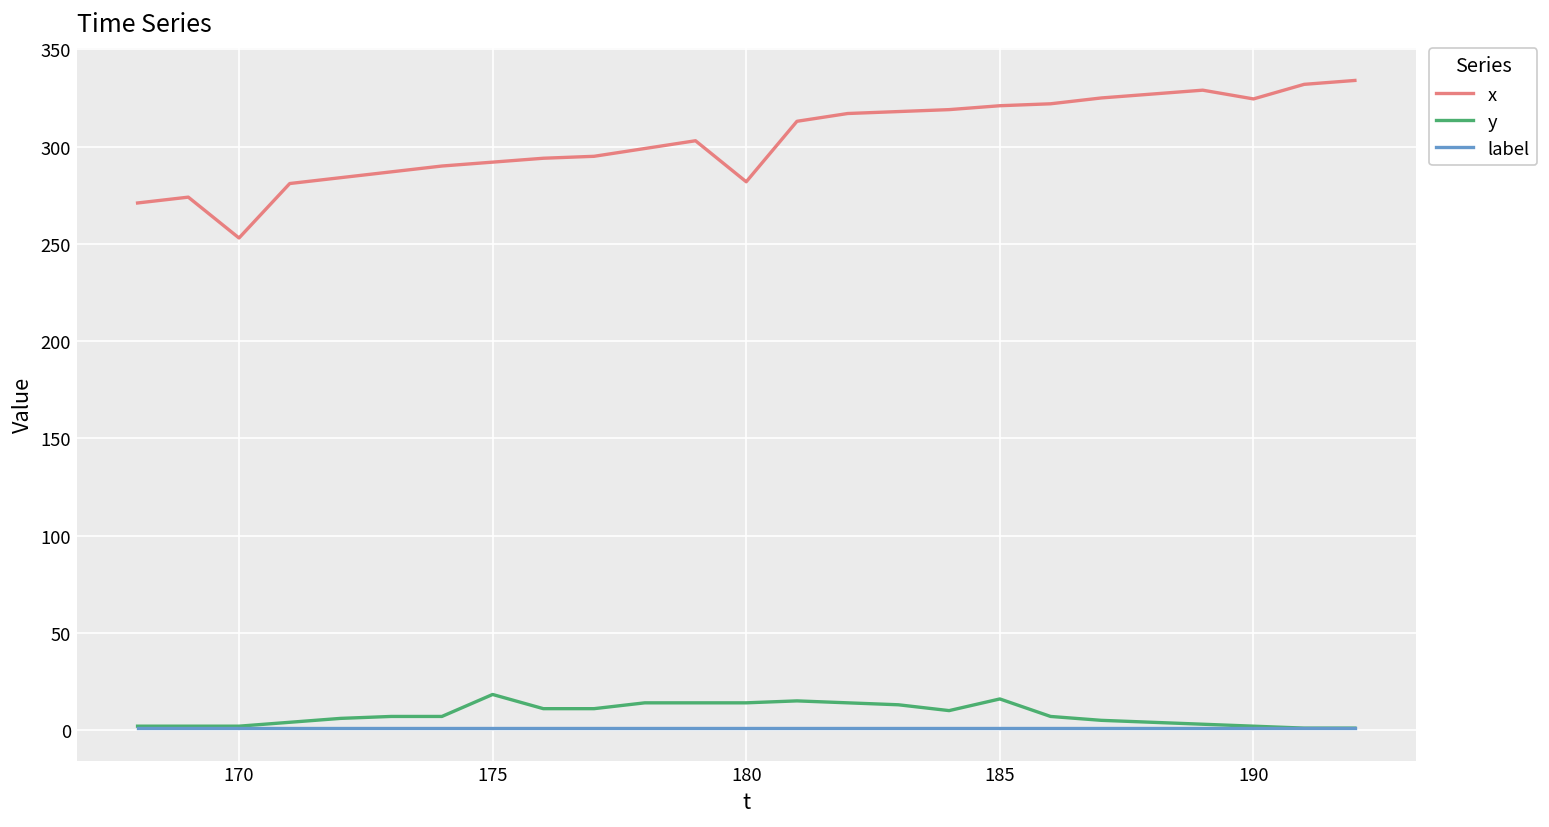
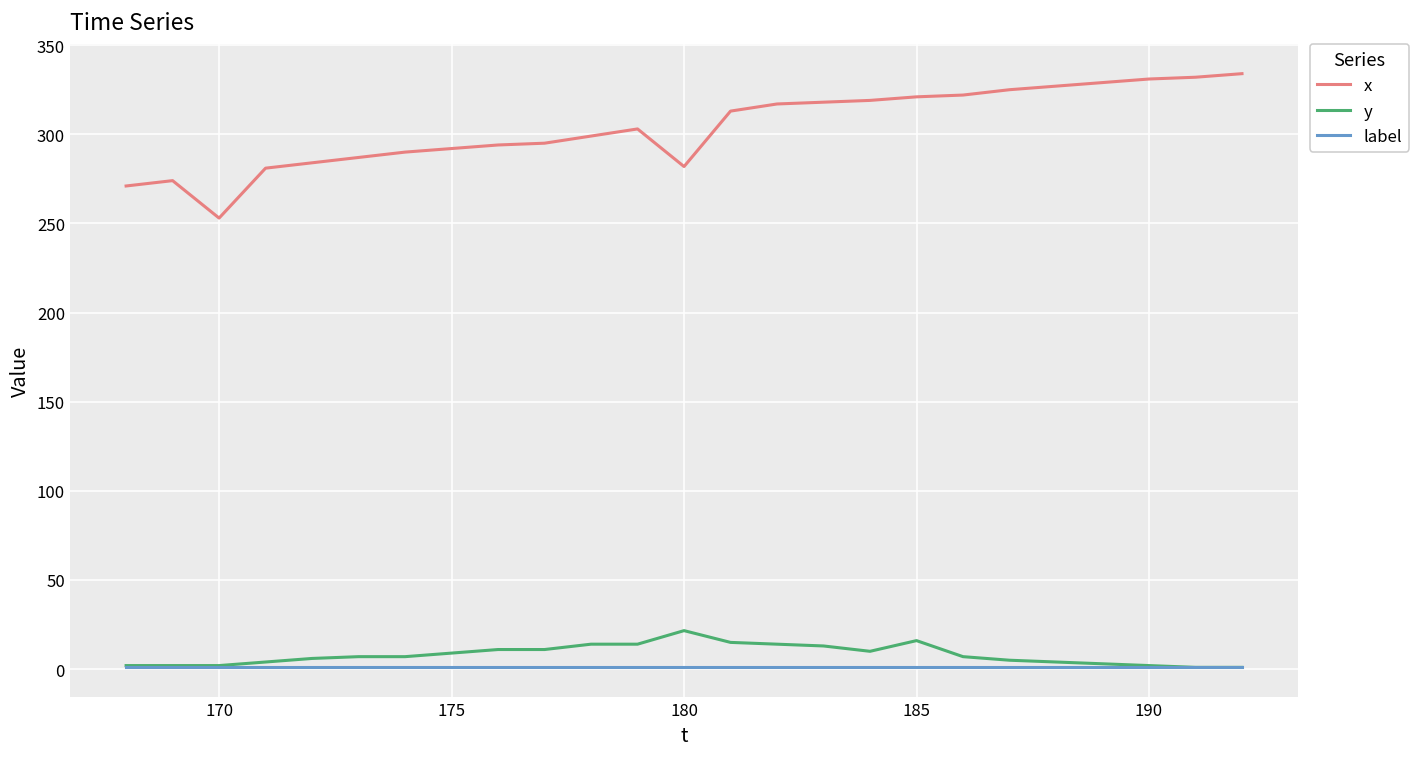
y, 175: 18 -> 9
y, 180: 14 -> 22
x, 190: 325 -> 331
